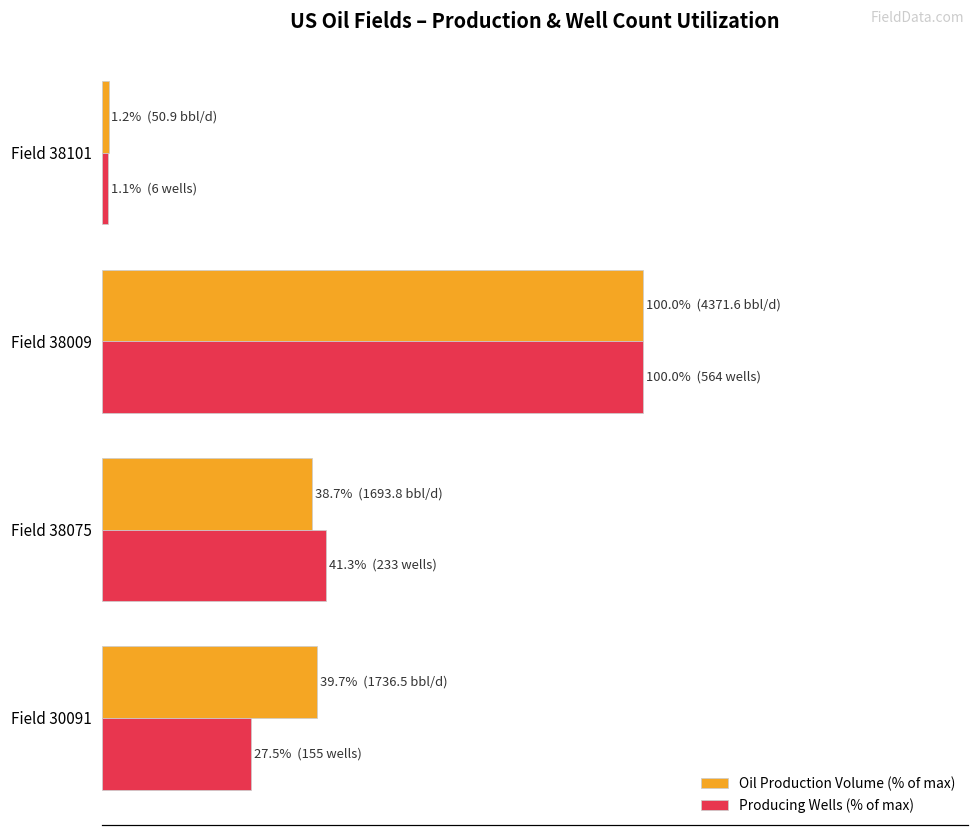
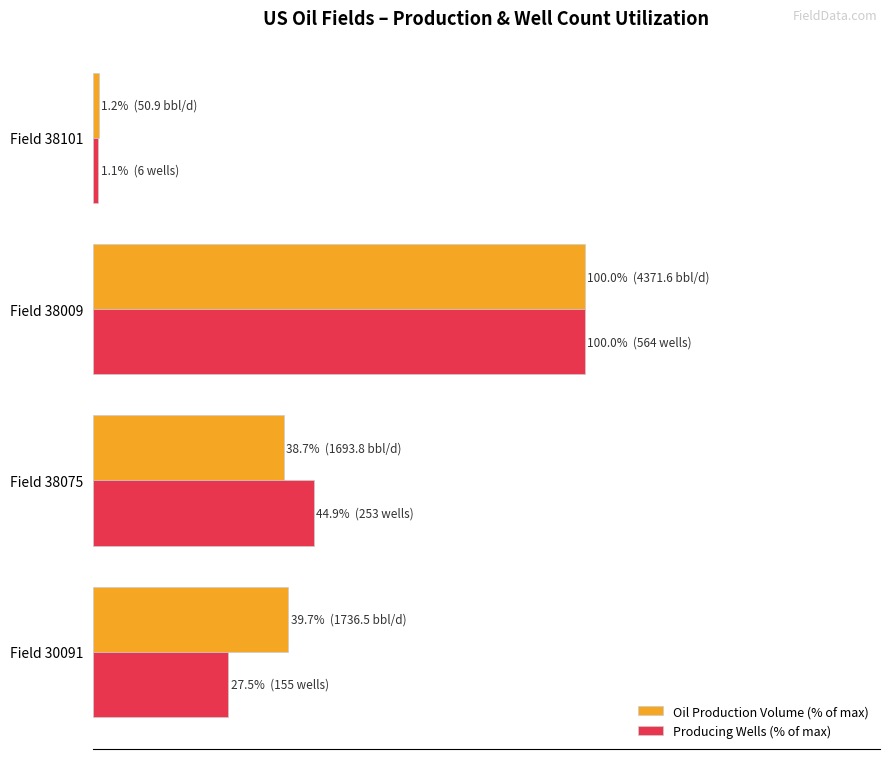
Producing Wells (% of max), Field 38075: 41.3% (233 wells) -> 44.9% (253 wells)
